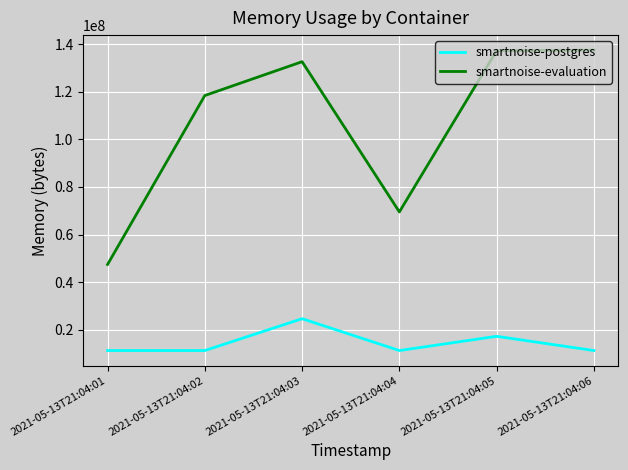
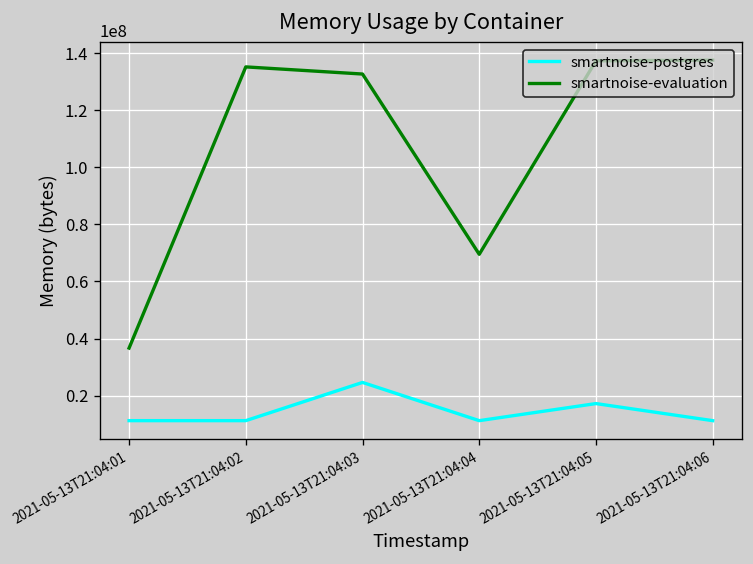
smartnoise-evaluation, 2021-05-13T21:04:01: 47000000 -> 37000000
smartnoise-evaluation, 2021-05-13T21:04:02: 118000000 -> 135000000
